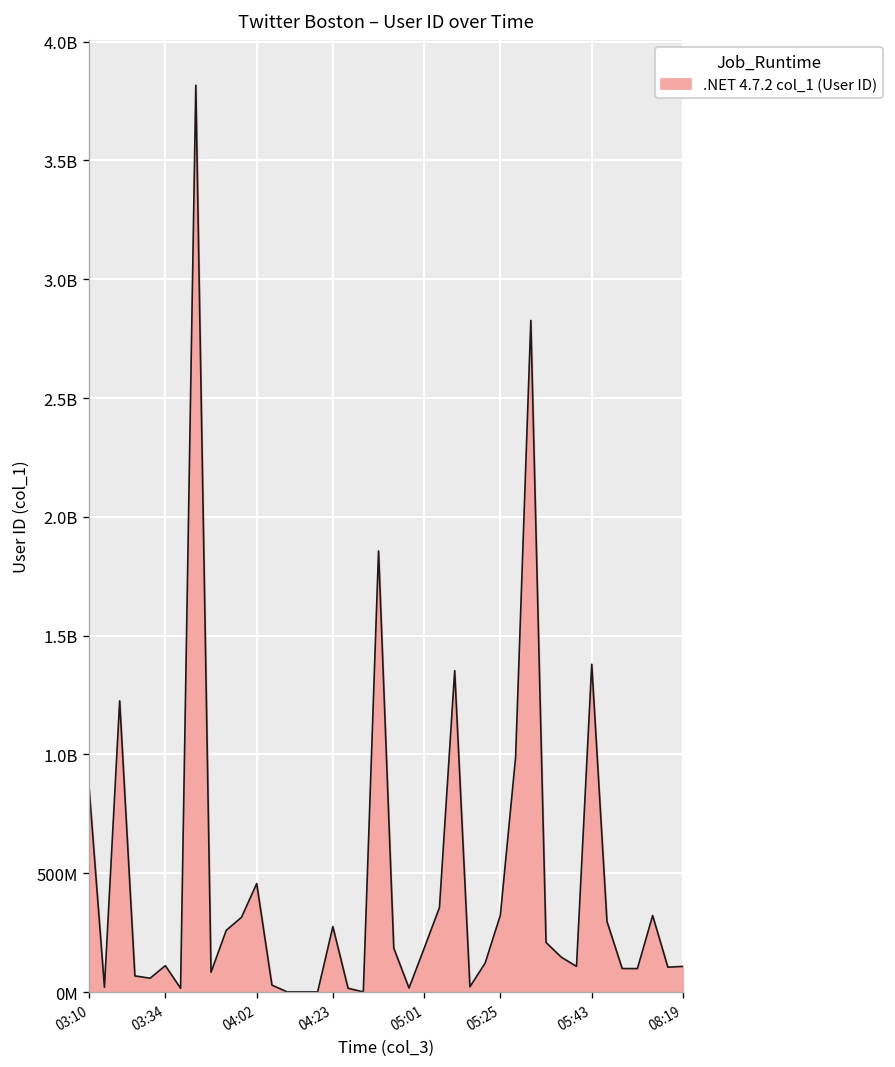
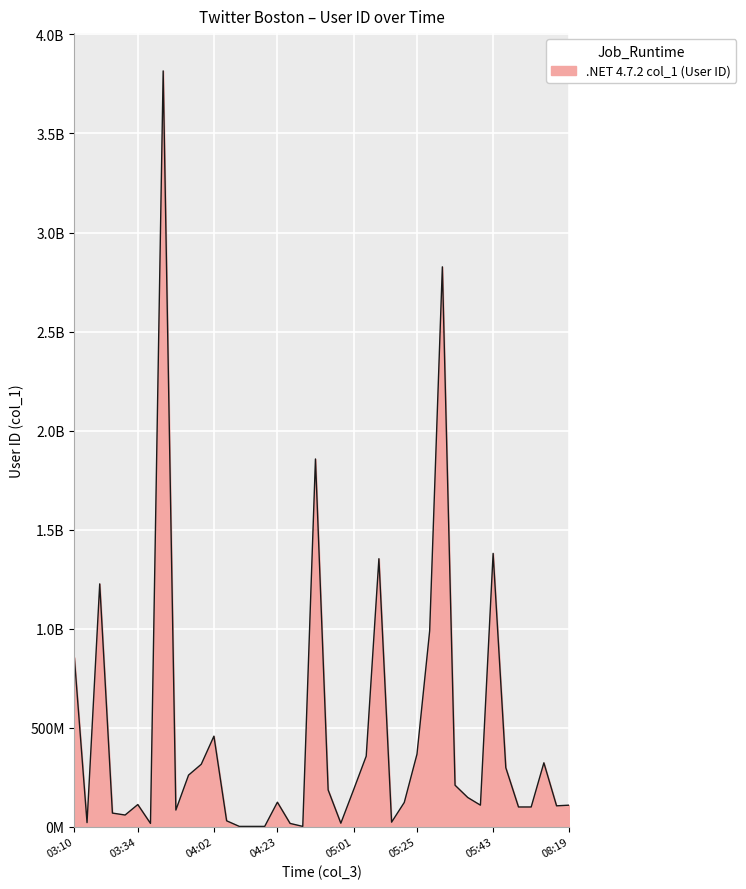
04:23: 280000000 -> 120000000
05:25: 320000000 -> 370000000
